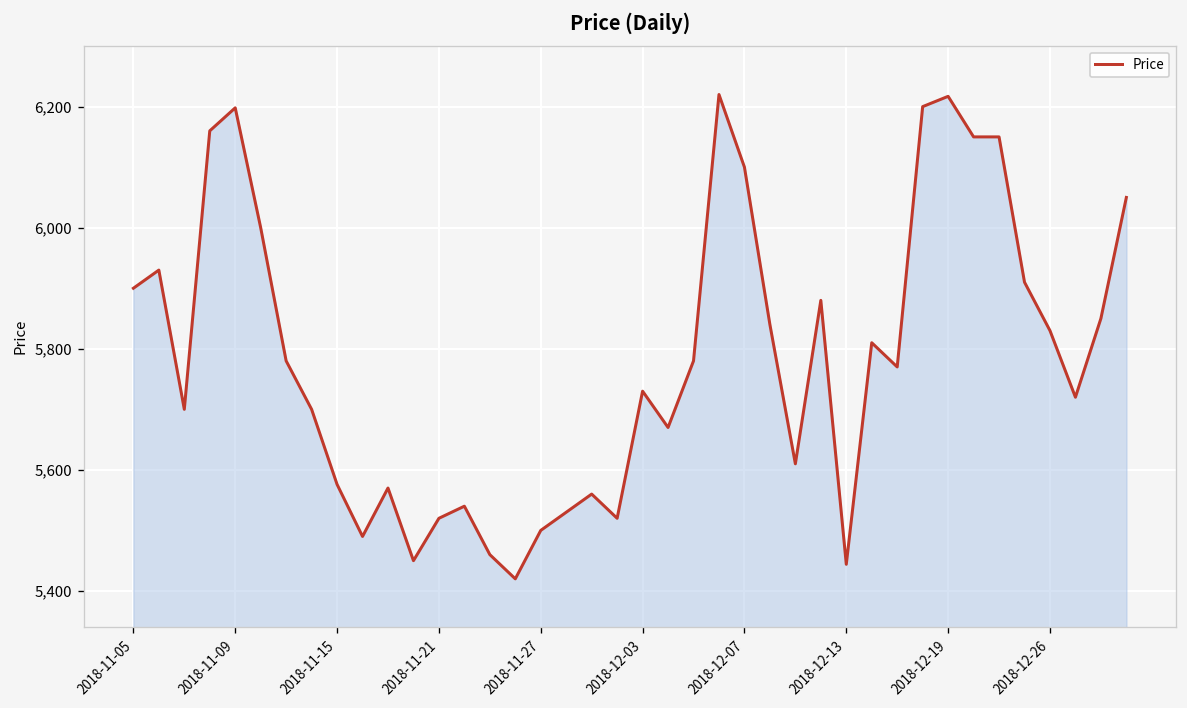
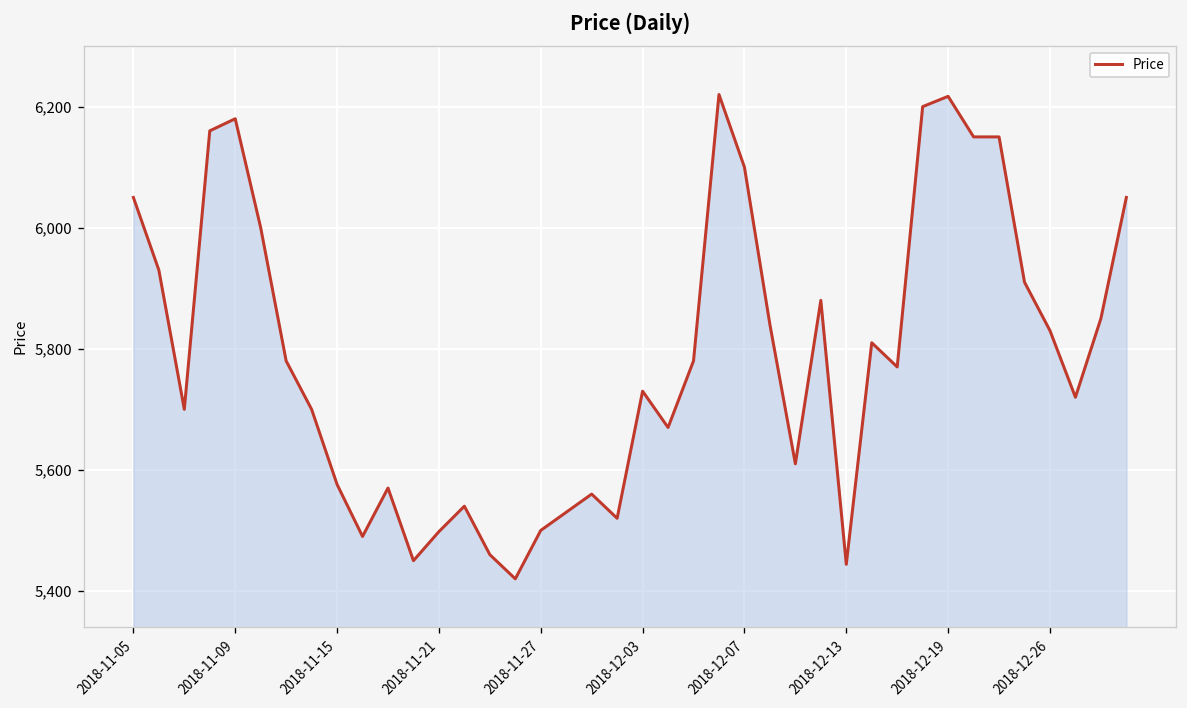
2018-11-05: 5,900 -> 6,050
2018-11-09: 6,200 -> 6,180
2018-11-21: 5,520 -> 5,500
